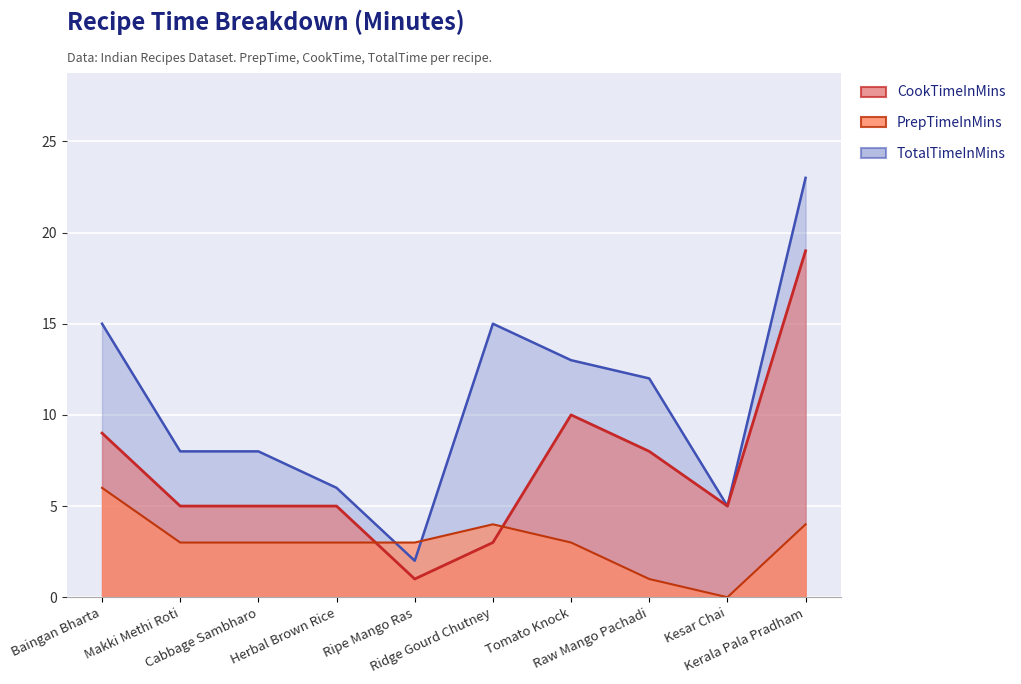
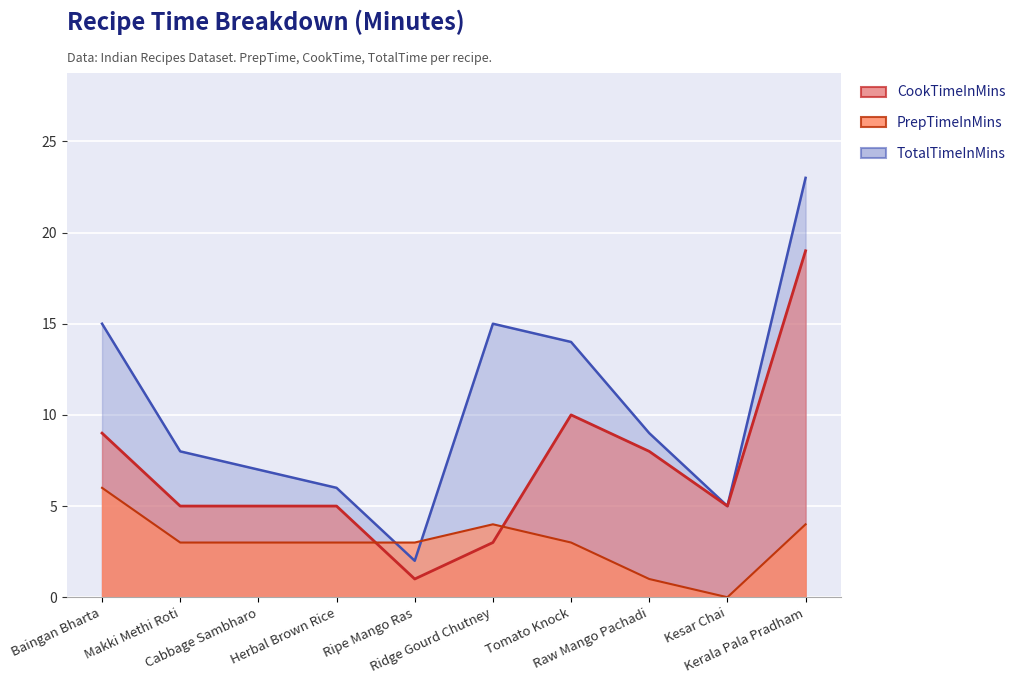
TotalTimeInMins, Cabbage Sambharo: 8 -> 7
TotalTimeInMins, Tomato Knock: 13 -> 14
TotalTimeInMins, Raw Mango Pachadi: 12 -> 9
